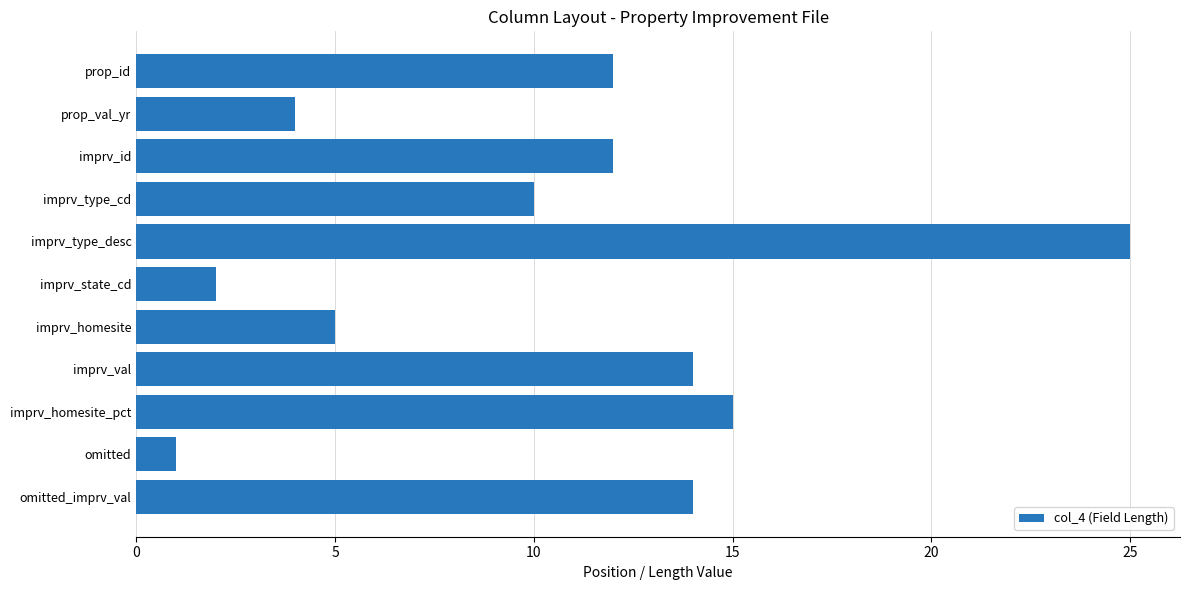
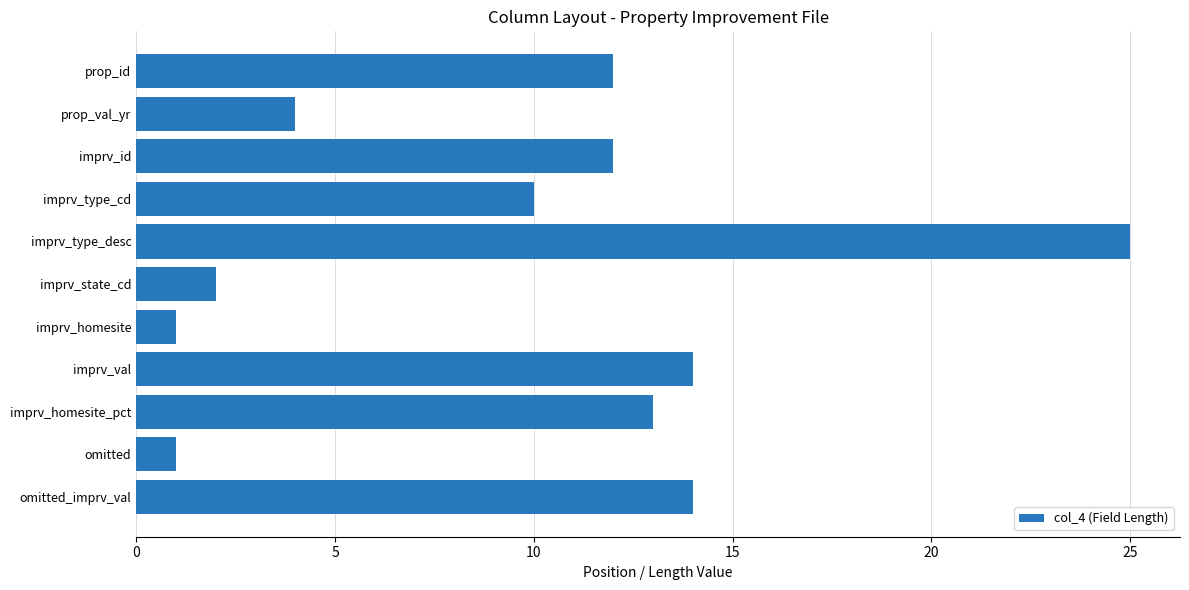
imprv_homesite: 5 -> 1
imprv_homesite_pct: 15 -> 13
